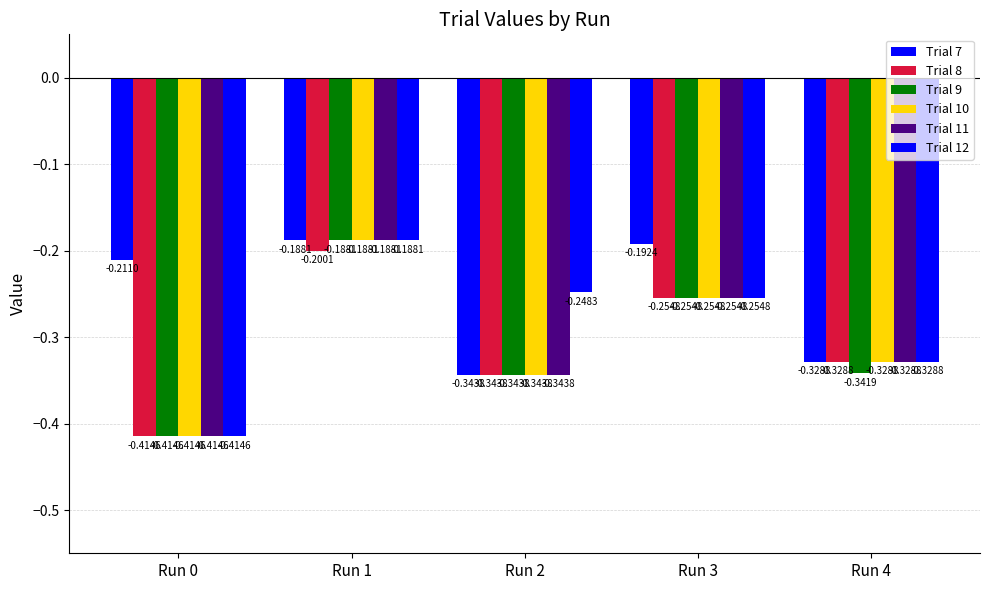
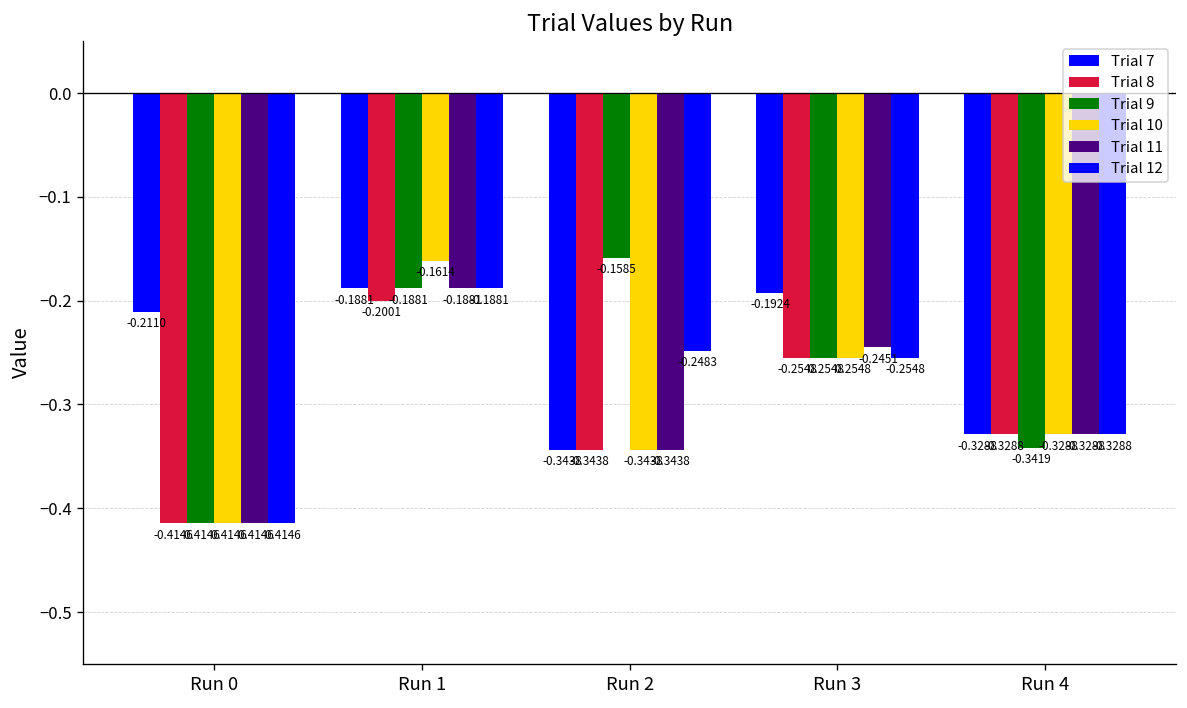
Trial 10, Run 1: -0.1881 -> -0.1614
Trial 9, Run 2: -0.3438 -> -0.1585
Trial 11, Run 3: -0.2548 -> -0.2451
